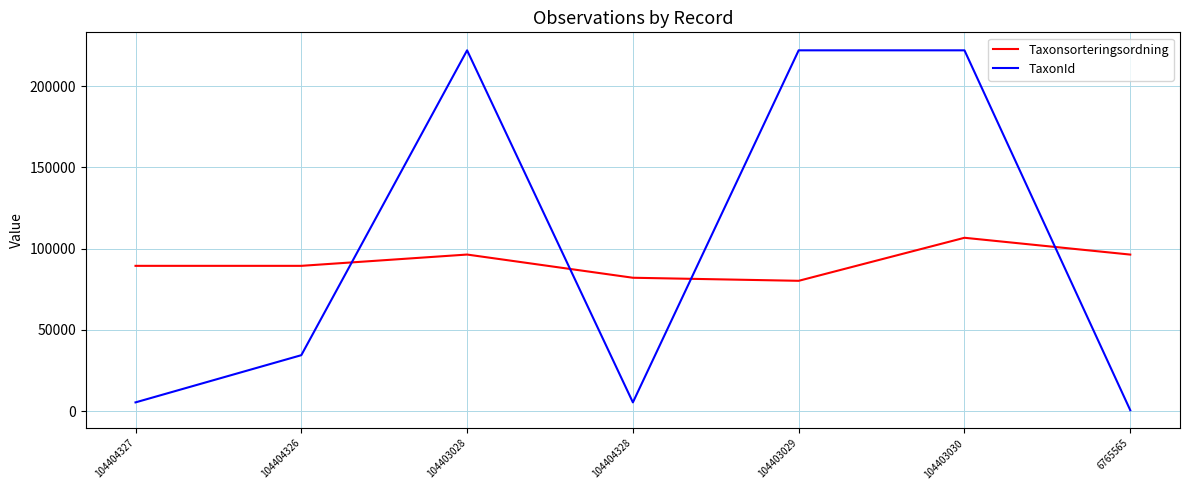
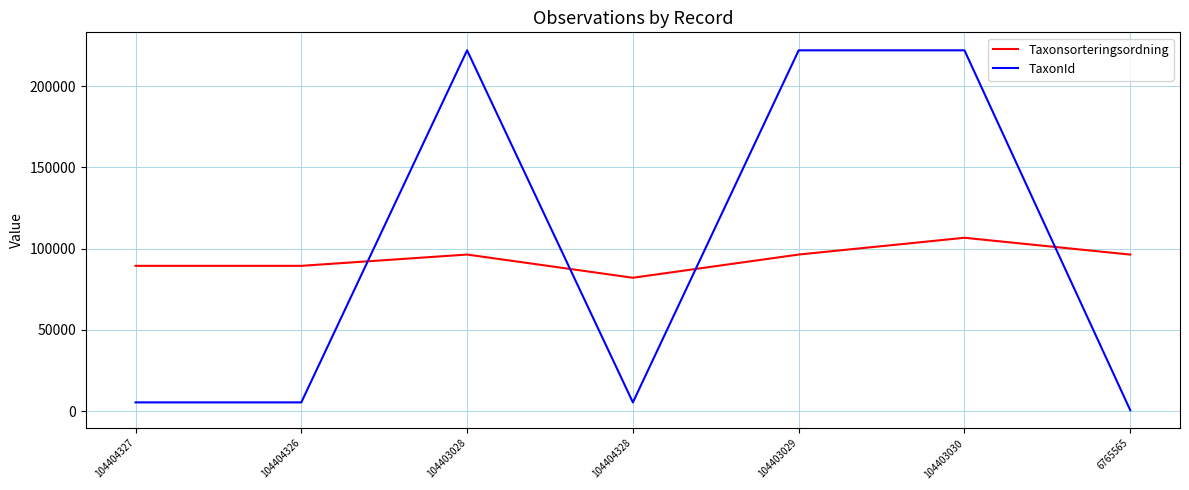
TaxonId, 104404326: 34000 -> 5000
Taxonsorteringsordning, 104403029: 80000 -> 96000
